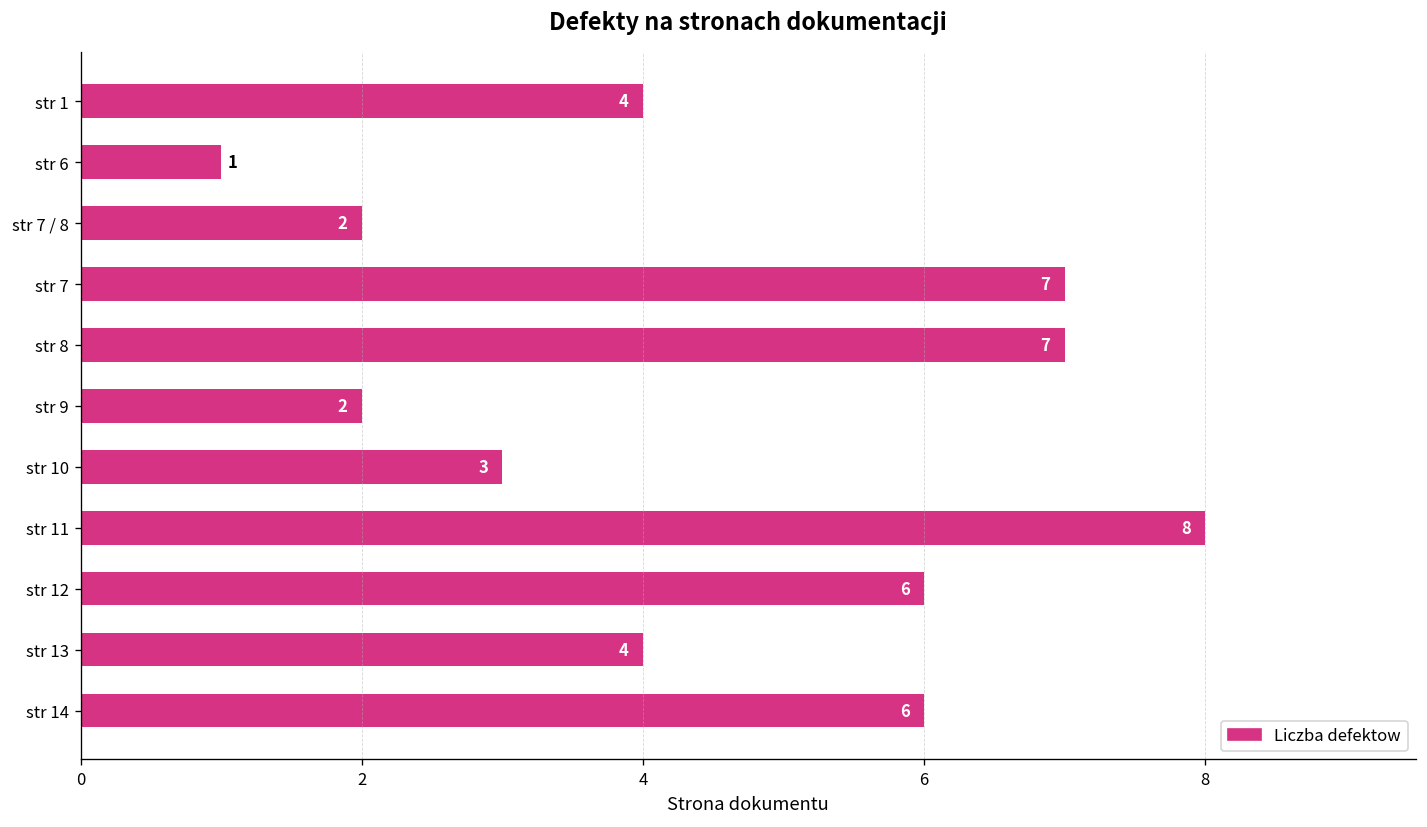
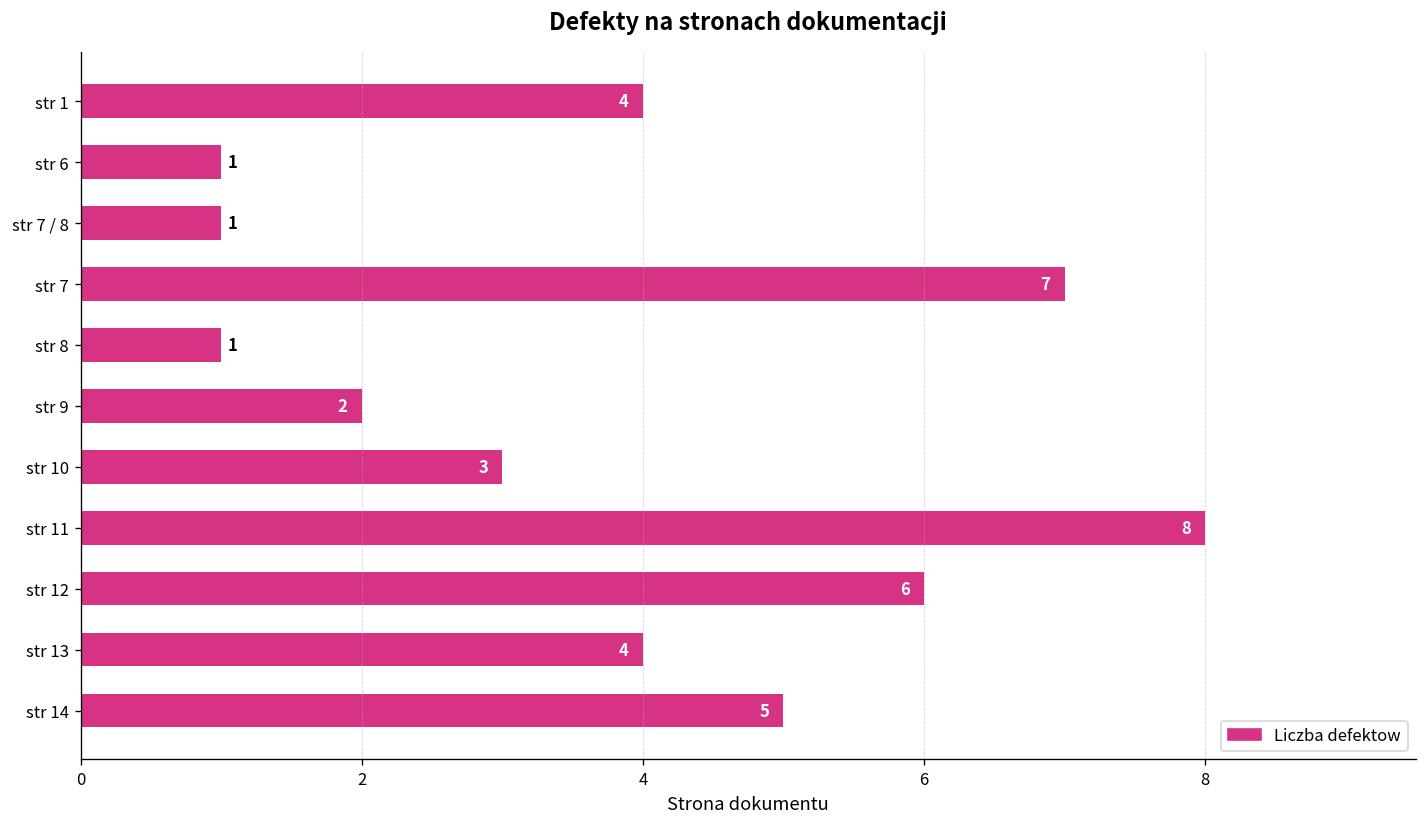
str 7 / 8: 2 -> 1
str 8: 7 -> 1
str 14: 6 -> 5
